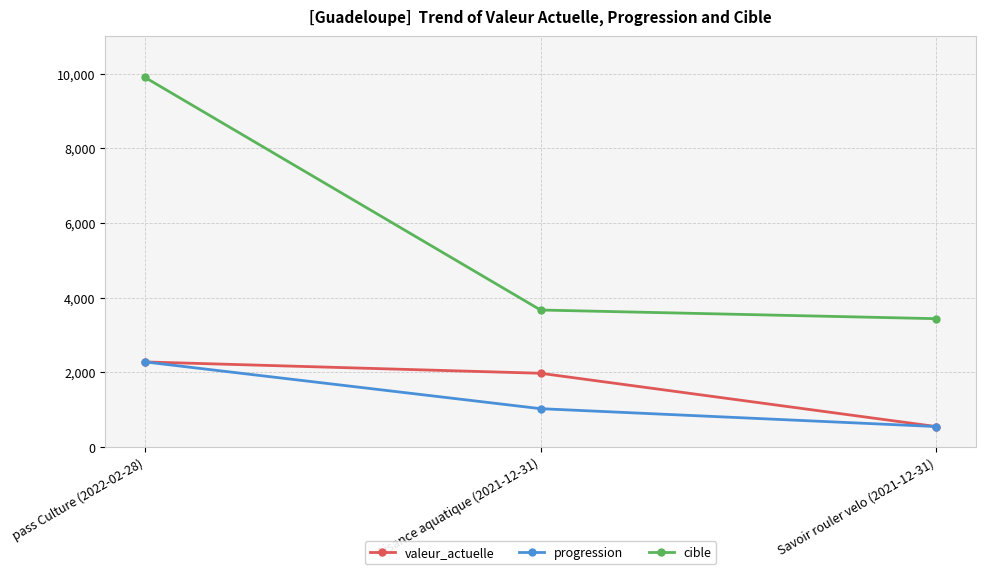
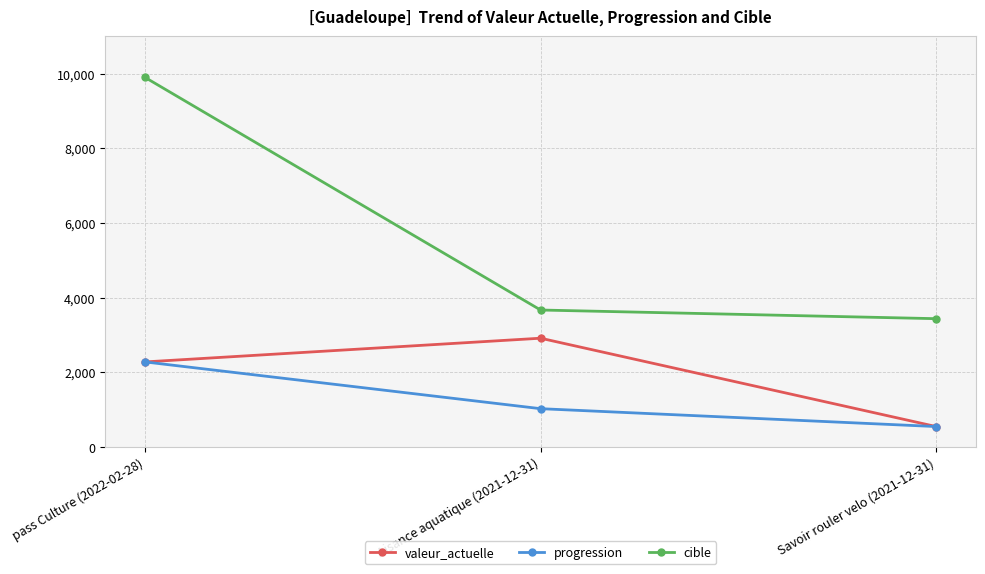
valeur_actuelle, Aisance aquatique (2021-12-31): 2,000 -> 2,900
